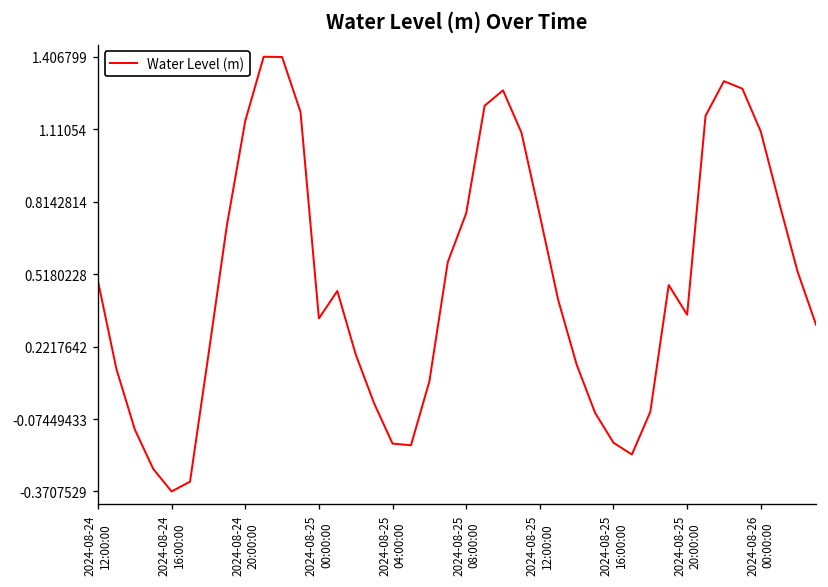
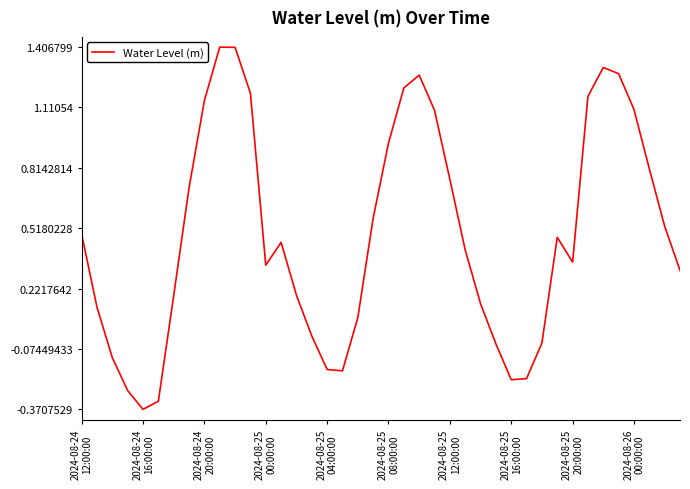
2024-08-25 08:00:00: 0.77 -> 0.94
2024-08-25 16:00:00: -0.17 -> -0.23
